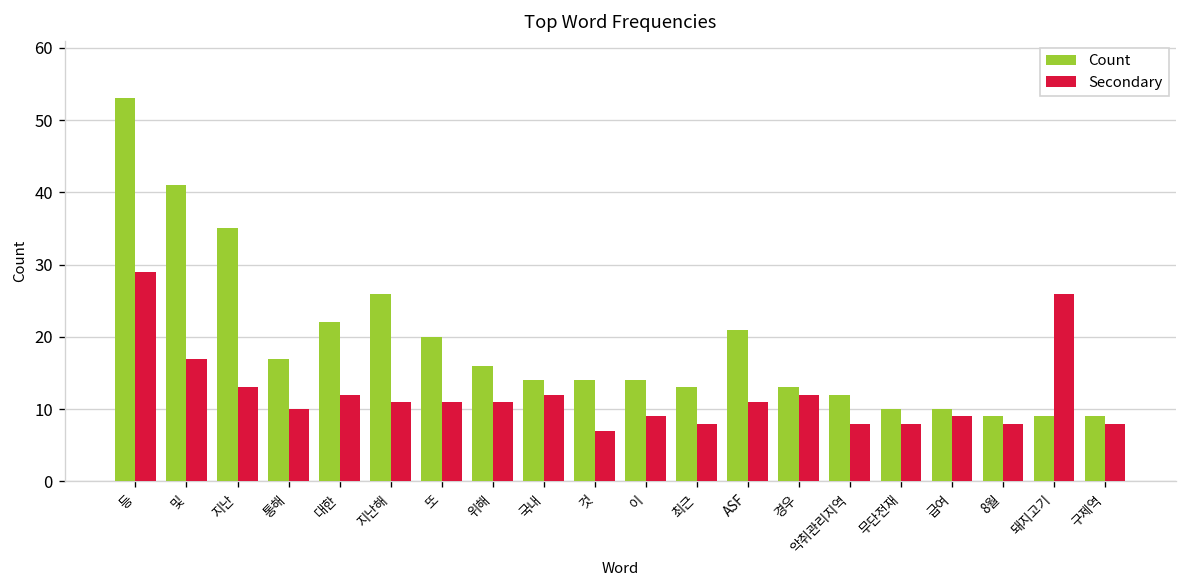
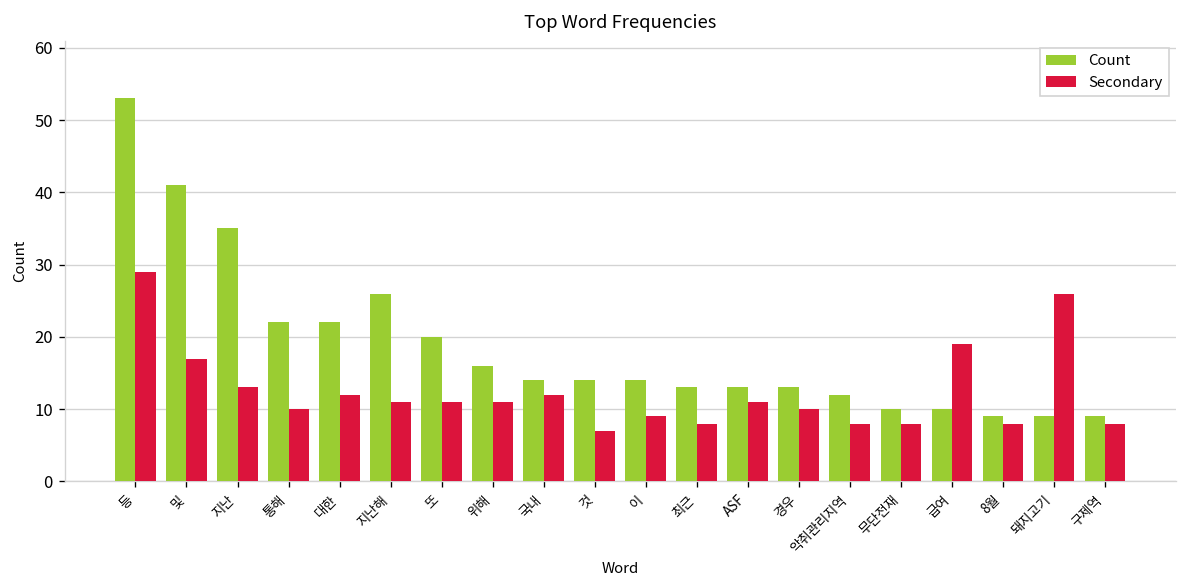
Count, 통해: 17 -> 22
Count, ASF: 21 -> 13
Secondary, 경우: 12 -> 10
Secondary, 급여: 9 -> 19
